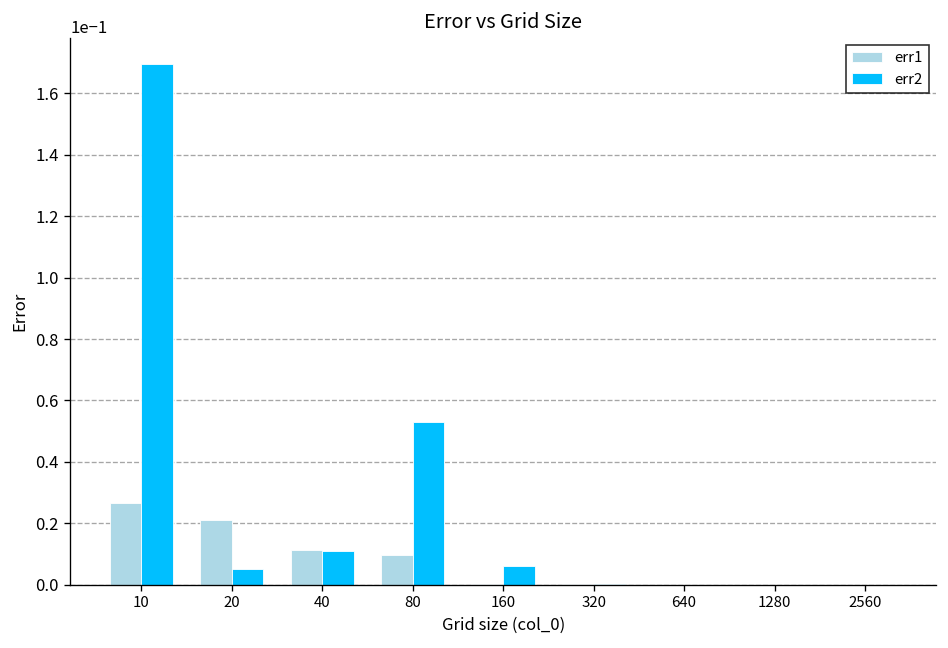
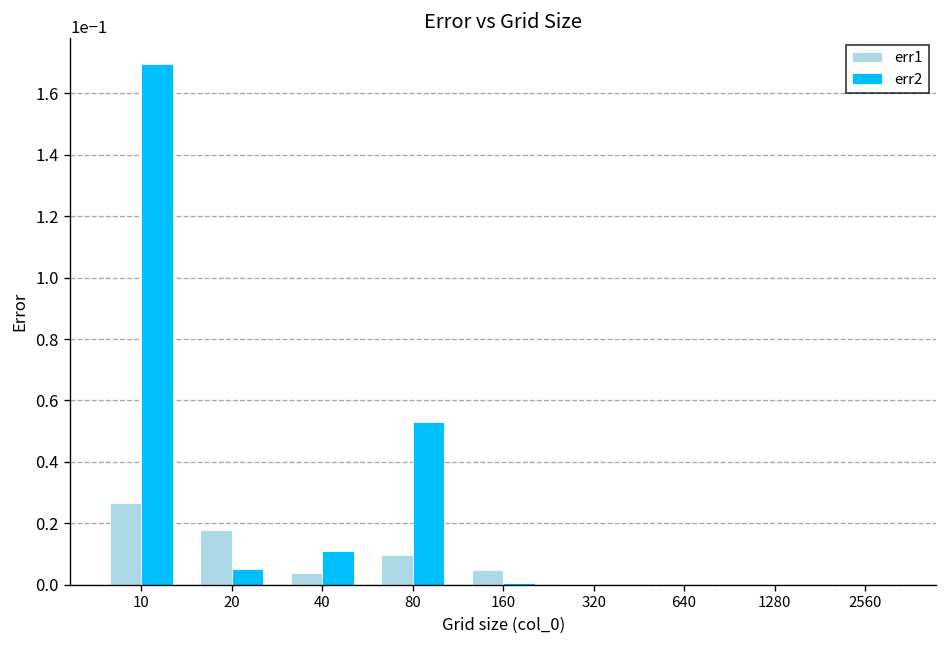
err1, 20: 0.021 -> 0.018
err1, 40: 0.011 -> 0.004
err1, 160: 0.000 -> 0.005
err2, 160: 0.006 -> 0.000
